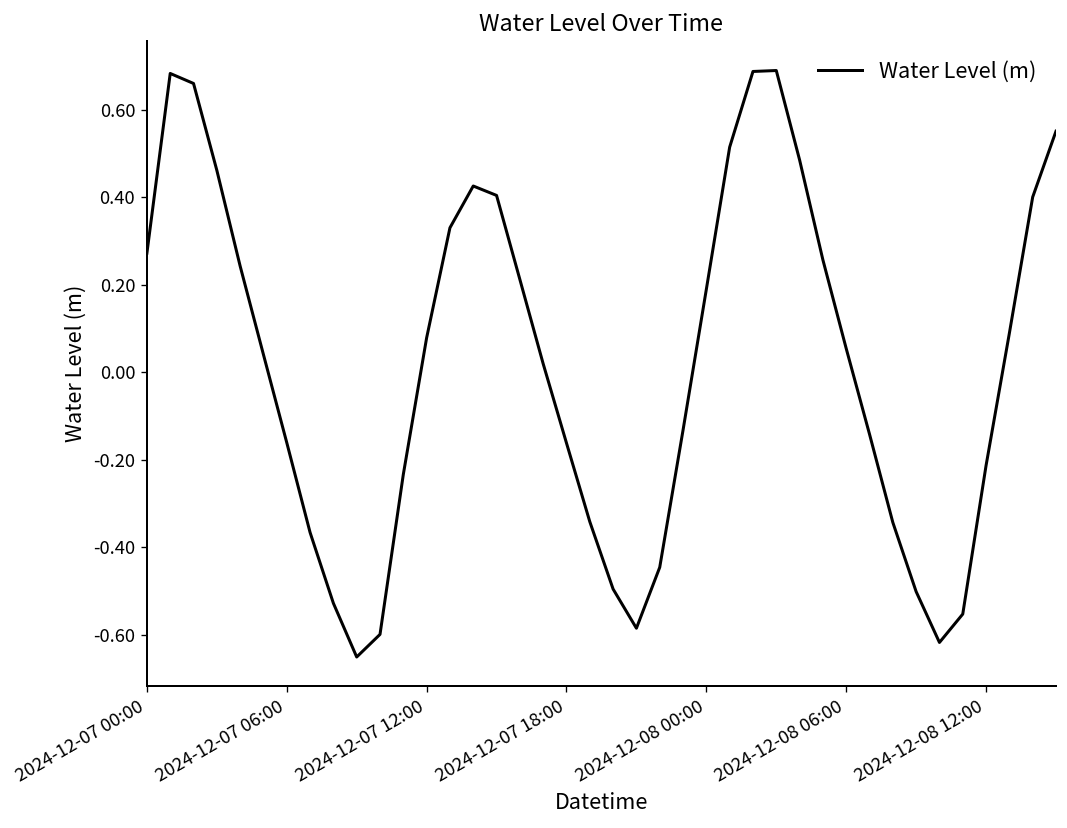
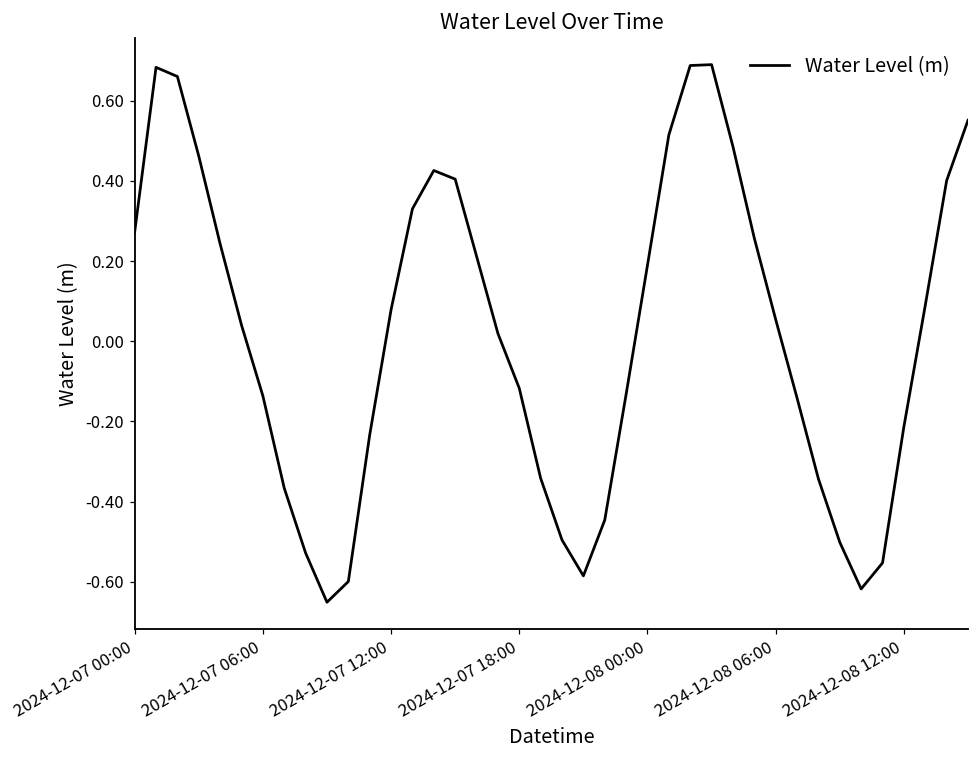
2024-12-07 06:00: -0.16 -> -0.14
2024-12-07 18:00: -0.16 -> -0.12
